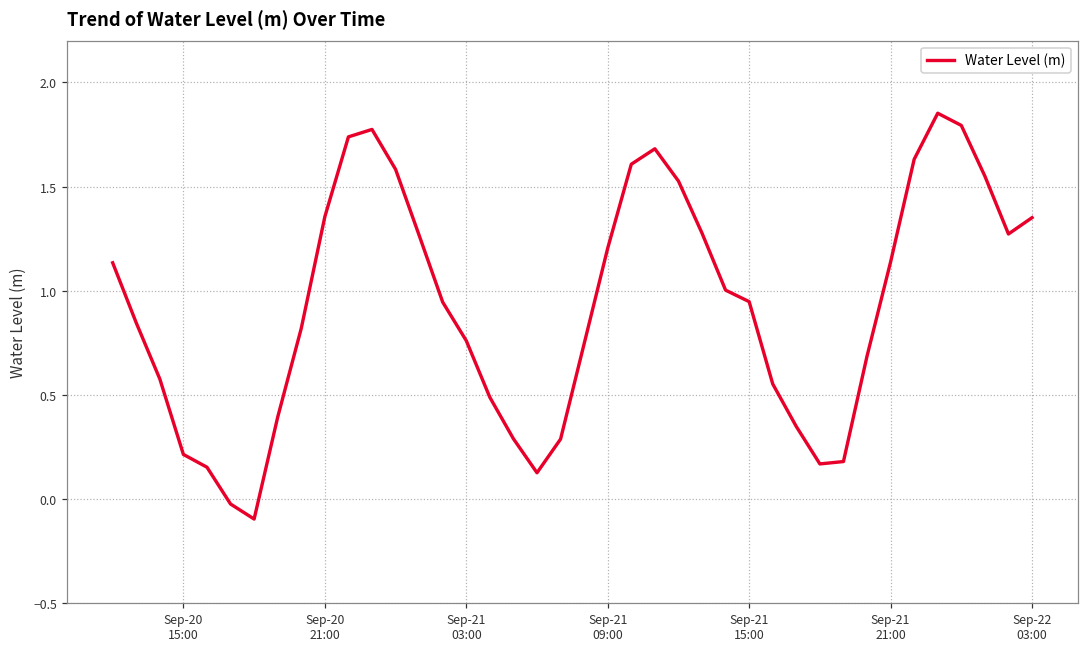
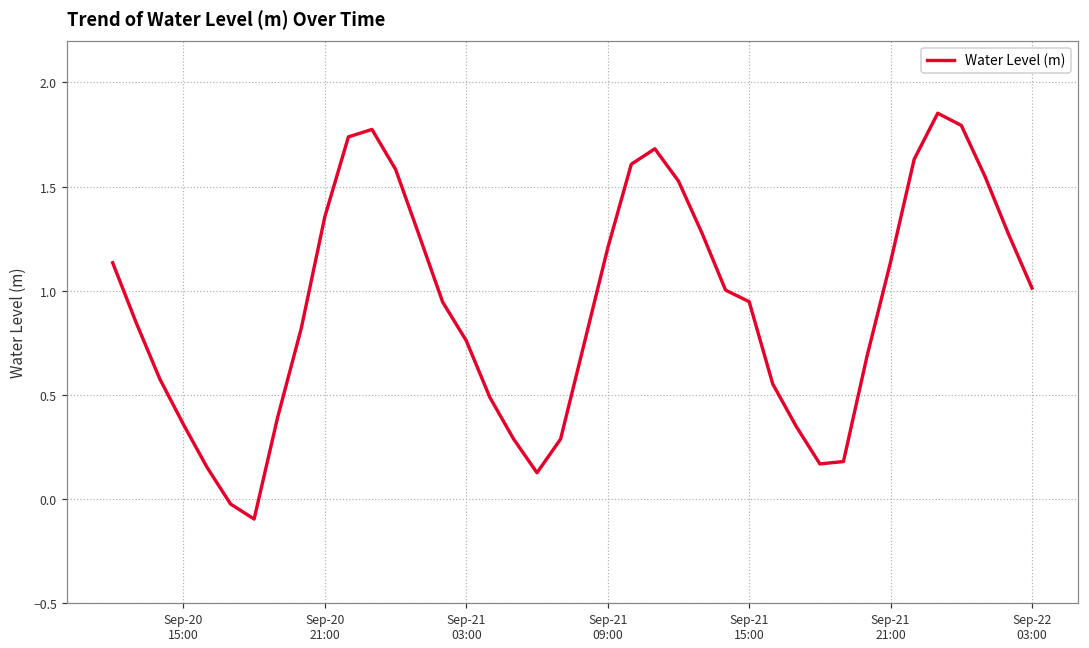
Sep-20 15:00: 0.21 -> 0.36
Sep-22 03:00: 1.35 -> 1.01
